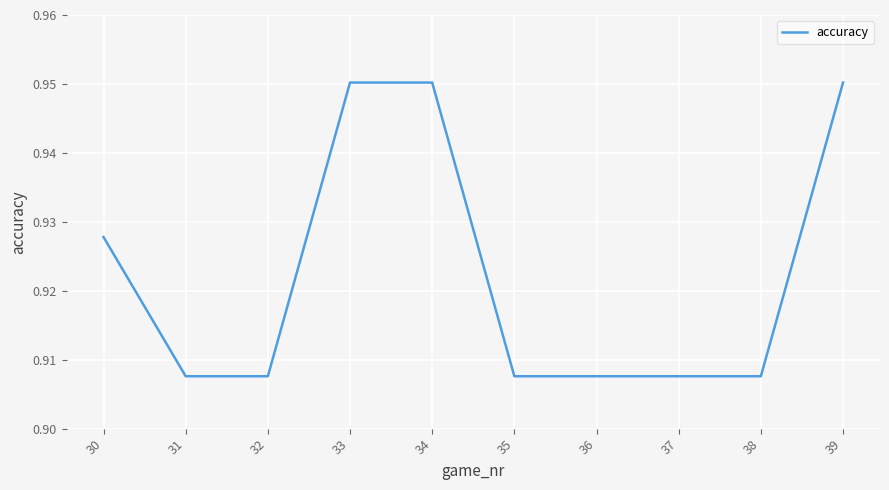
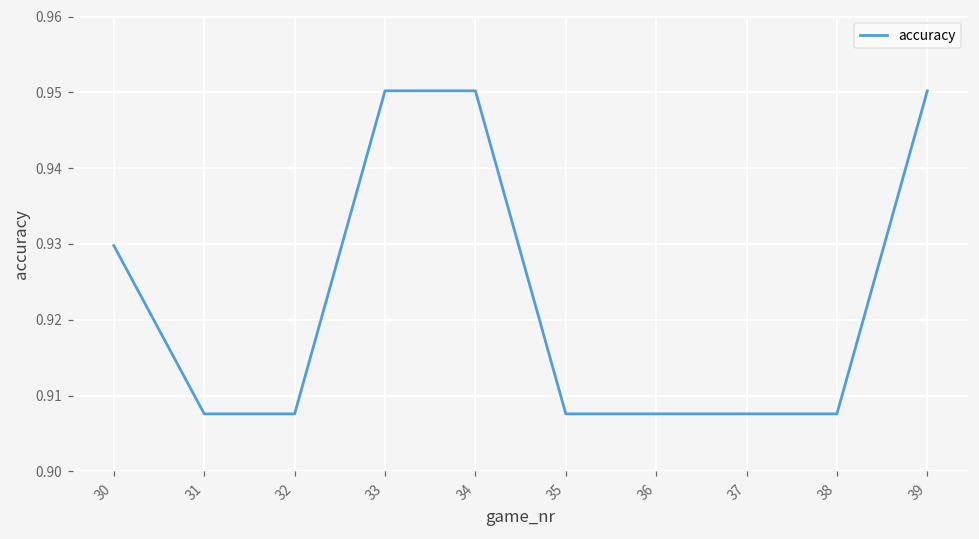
30: 0.928 -> 0.930
